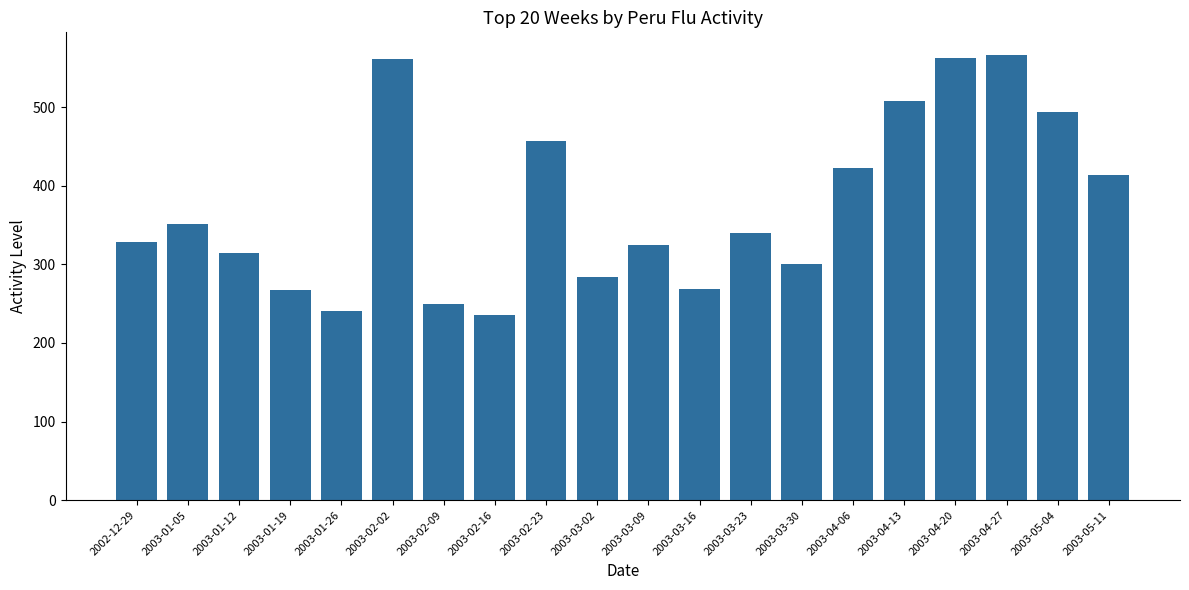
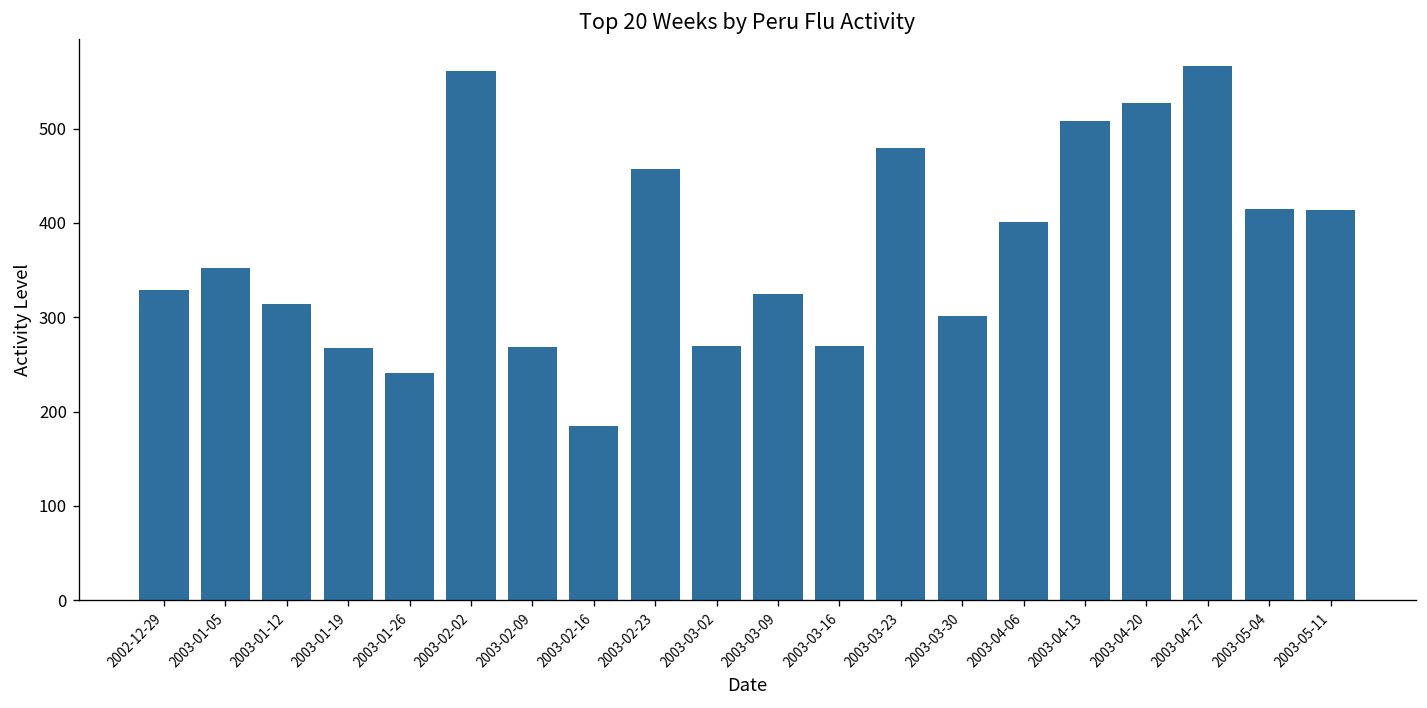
2003-02-09: 250 -> 270
2003-02-16: 240 -> 190
2003-03-02: 280 -> 270
2003-03-23: 340 -> 480
2003-04-06: 420 -> 400
2003-04-20: 560 -> 530
2003-05-04: 490 -> 420
